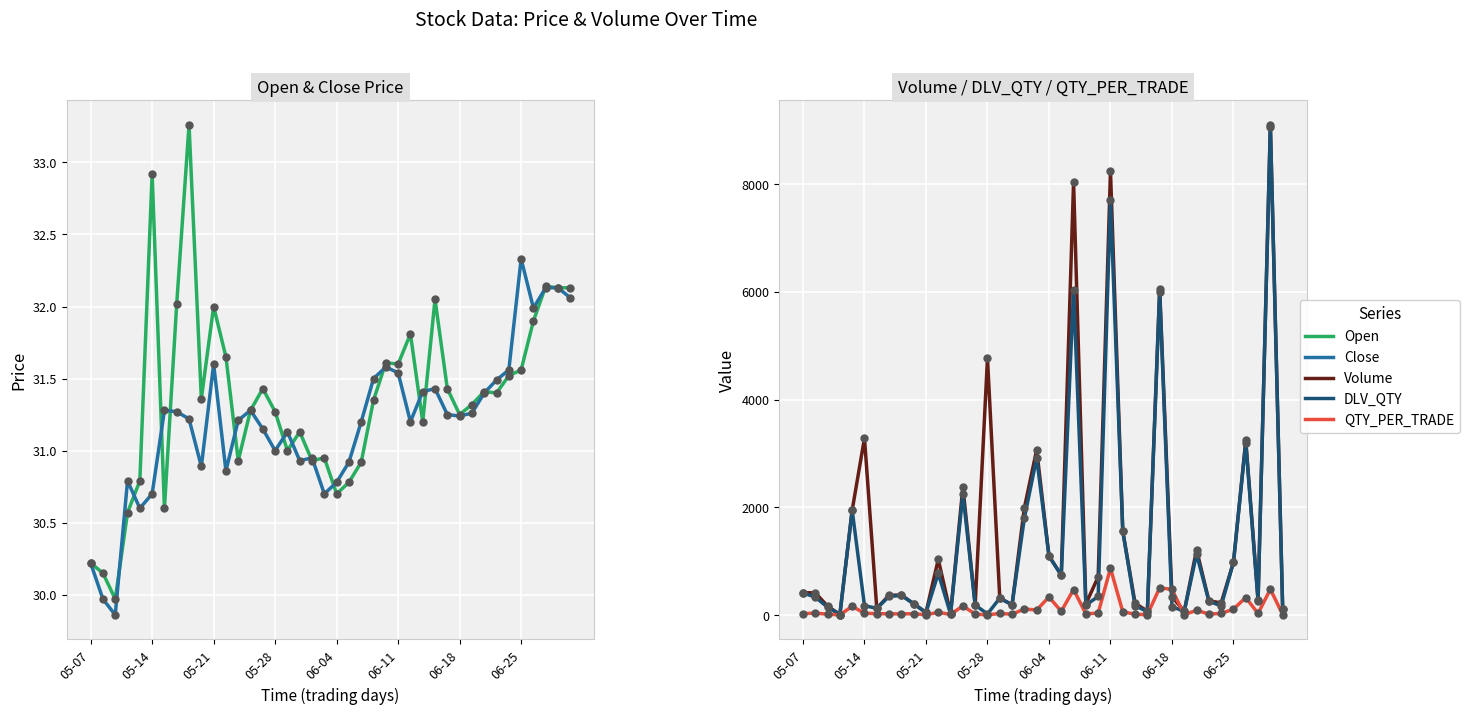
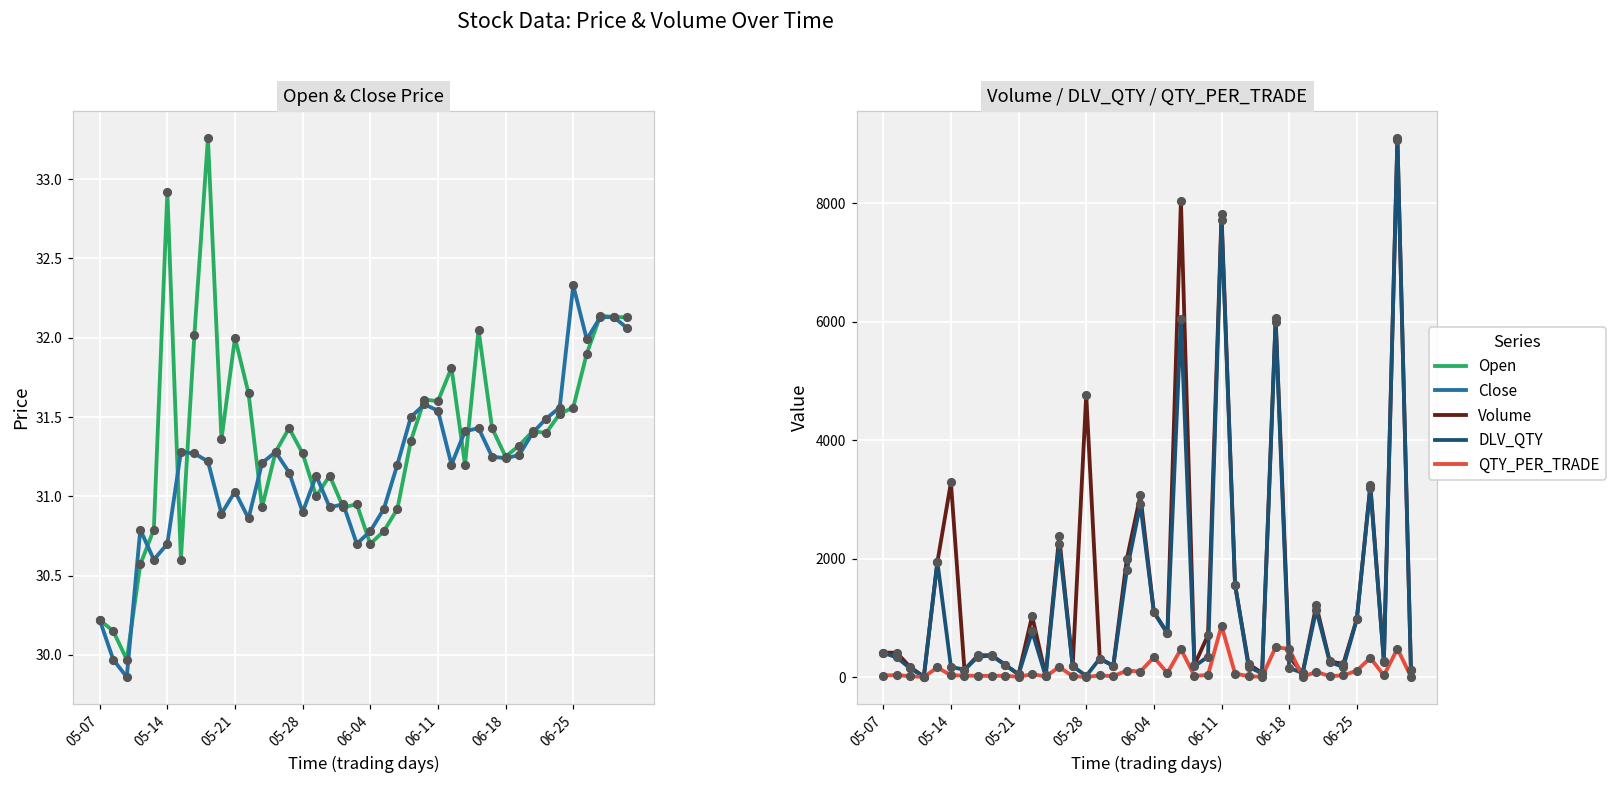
Open & Close Price, Close, 05-21: 31.60 -> 31.03
Open & Close Price, Close, 05-28: 31.0 -> 30.9
Volume / DLV_QTY / QTY_PER_TRADE, Volume, 06-11: 8200 -> 7800
